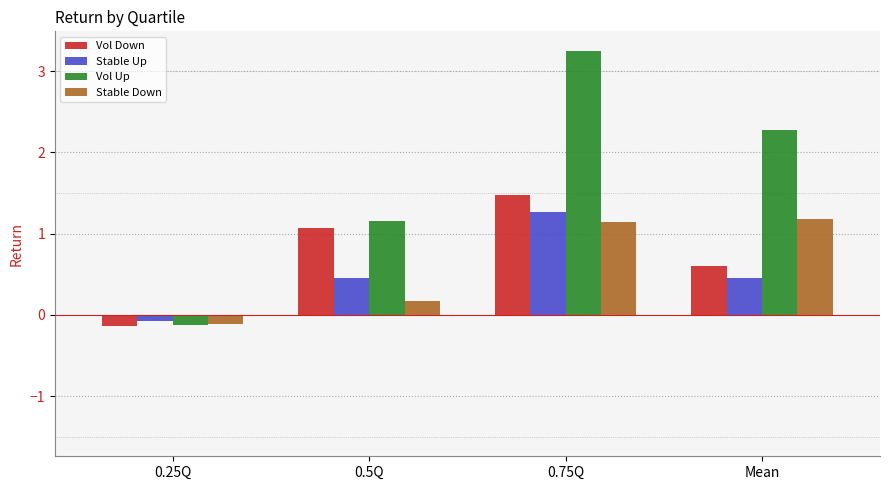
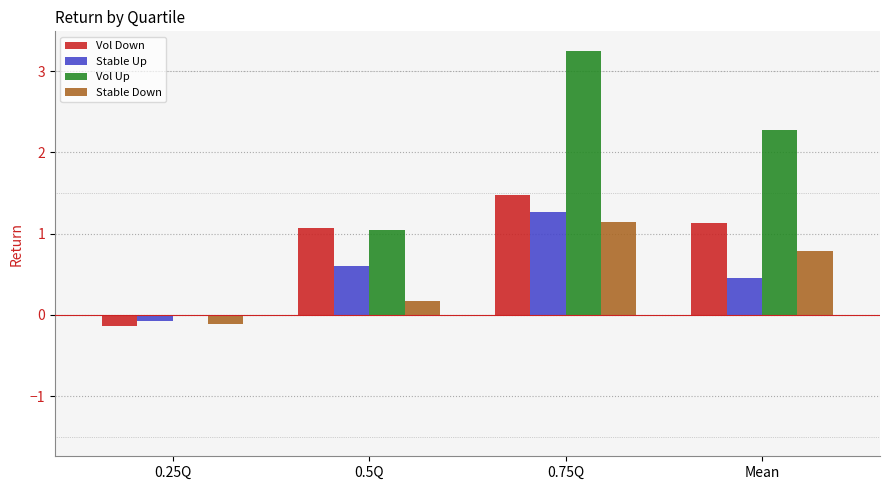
Vol Up, 0.25Q: -0.1 -> 0.0
Stable Up, 0.5Q: 0.5 -> 0.6
Vol Up, 0.5Q: 1.2 -> 1.0
Vol Down, Mean: 0.6 -> 1.1
Stable Down, Mean: 1.2 -> 0.8
